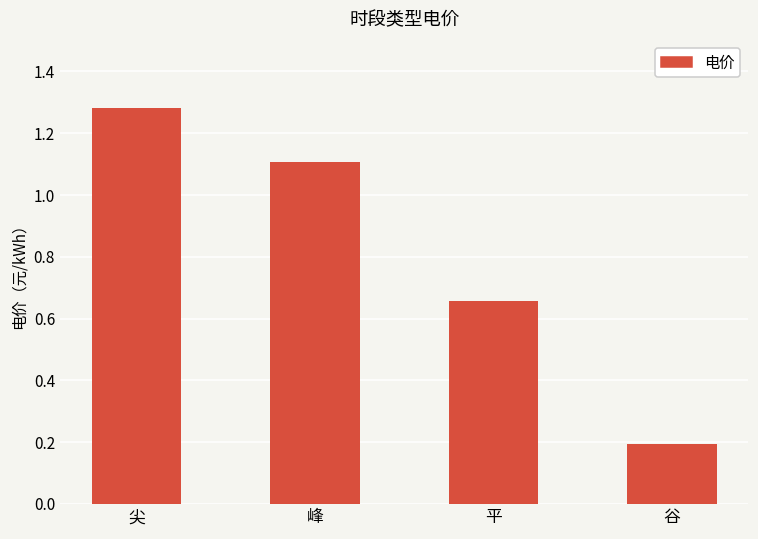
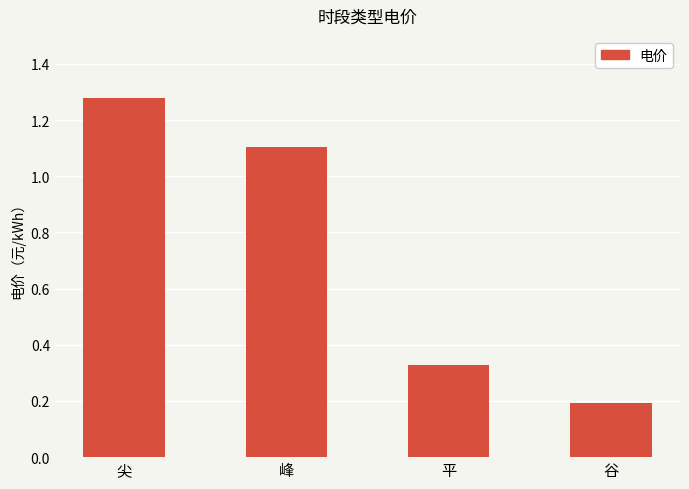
平: 0.66 -> 0.33
